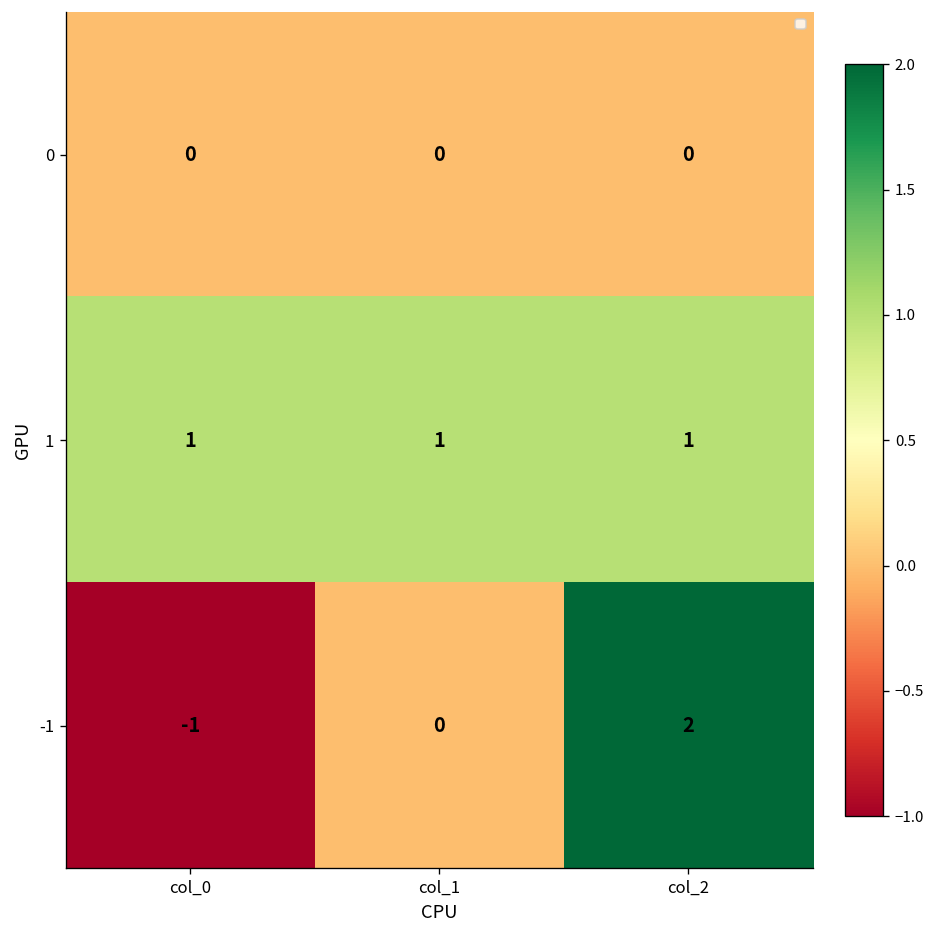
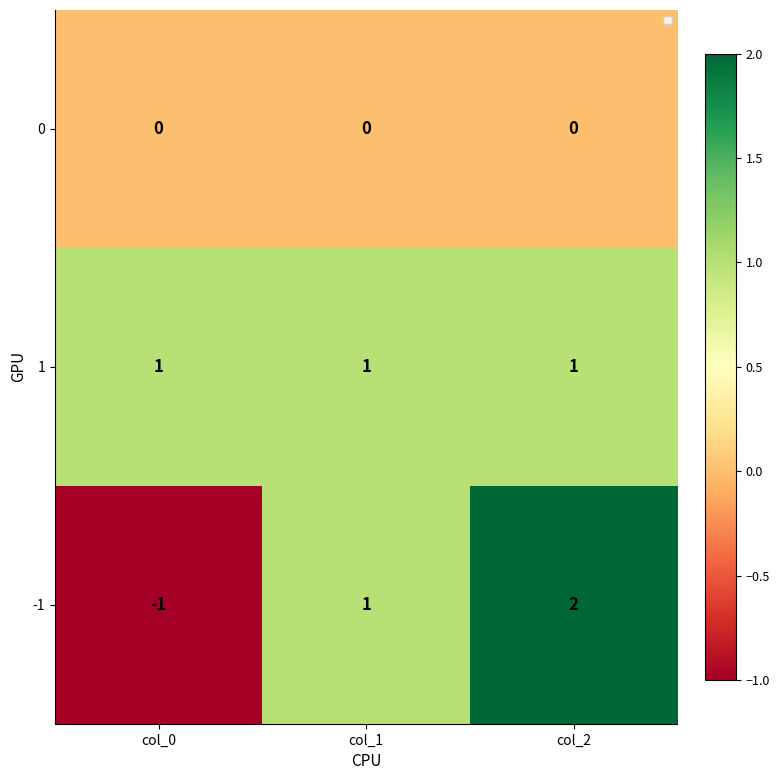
-1, col_1: 0 -> 1
